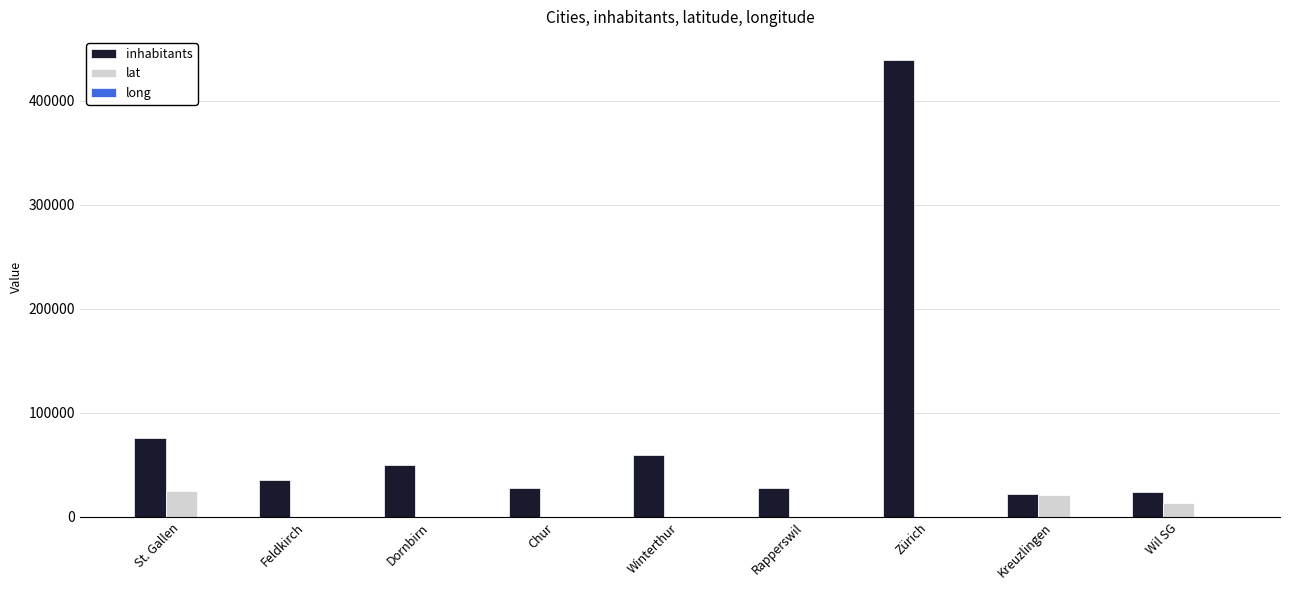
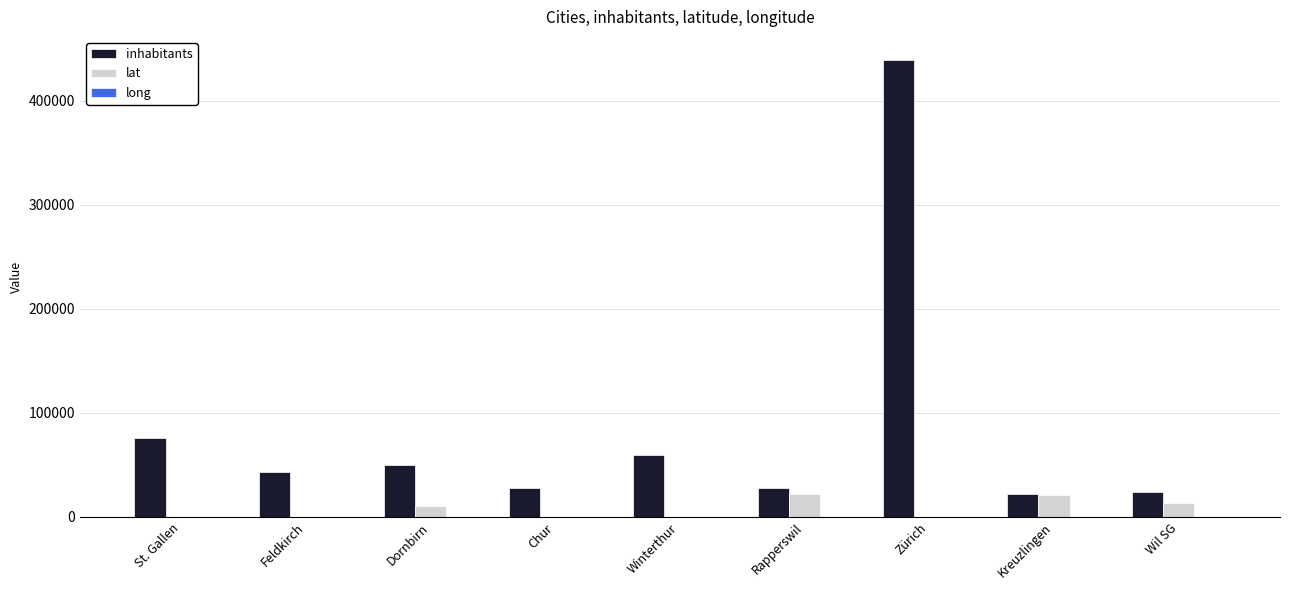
lat, St. Gallen: 25000 -> 0
inhabitants, Feldkirch: 35000 -> 43000
lat, Dornbirn: 0 -> 11000
lat, Rapperswil: 0 -> 22000
